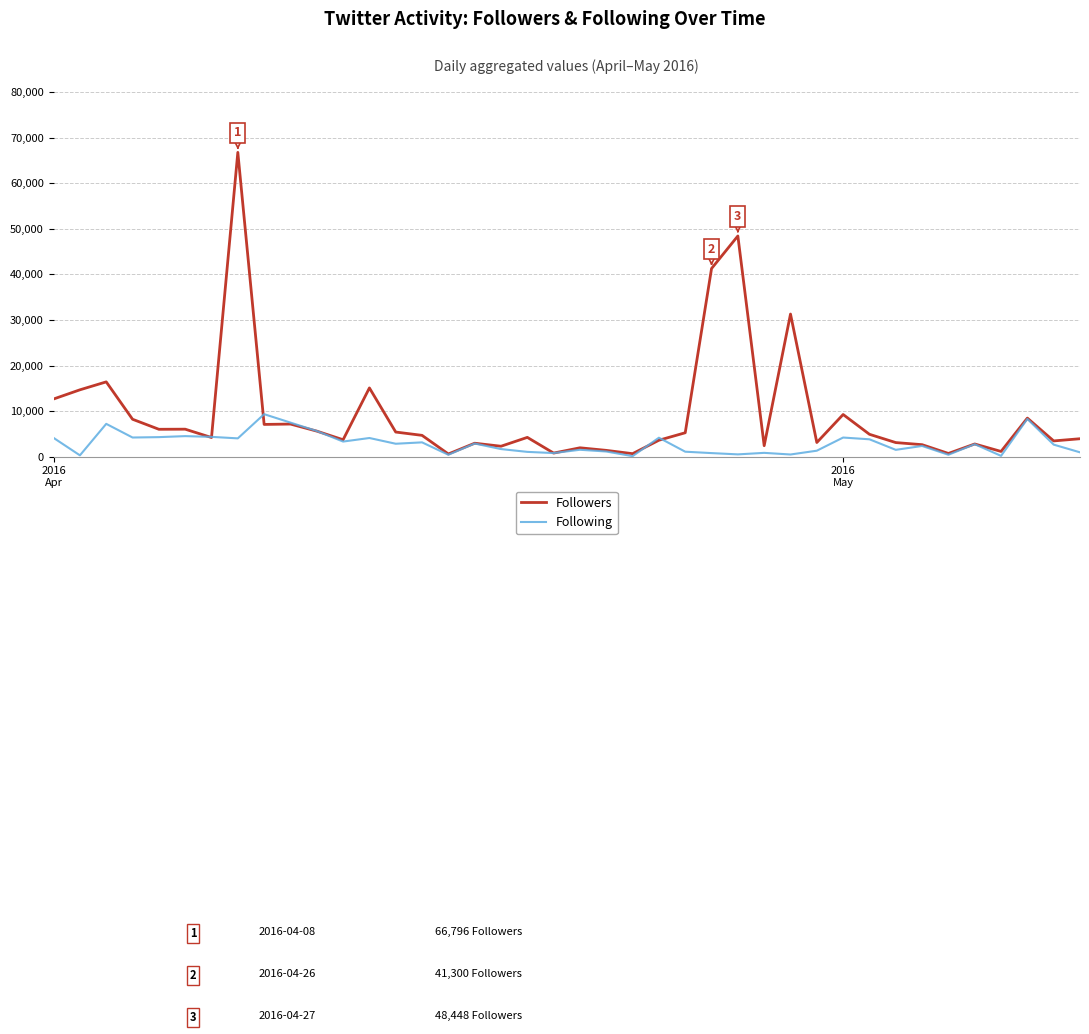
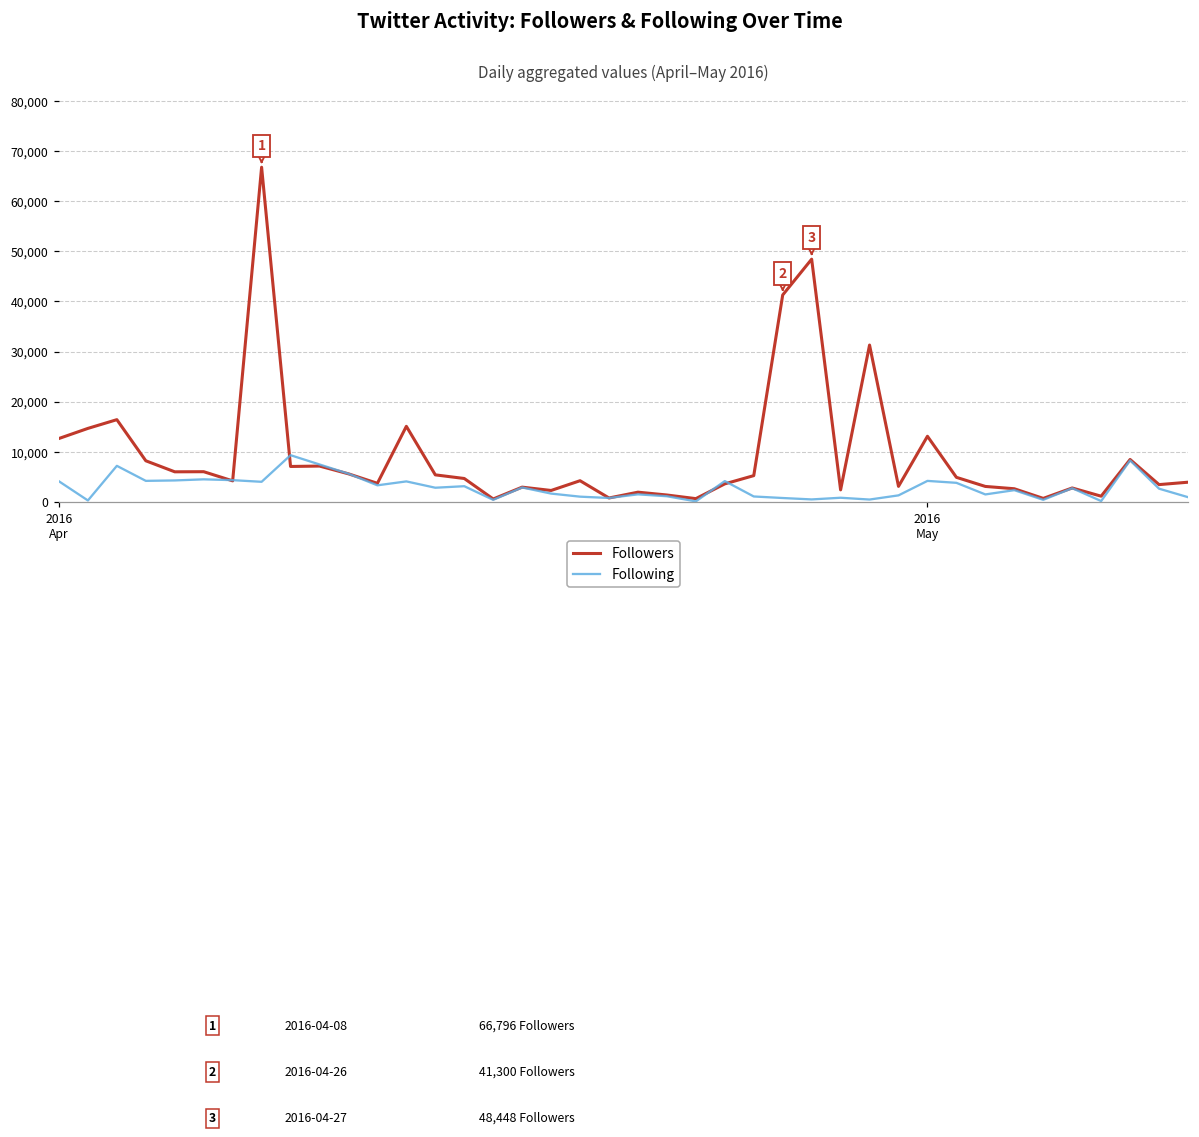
Followers, 2016 May: 9,000 -> 13,000
